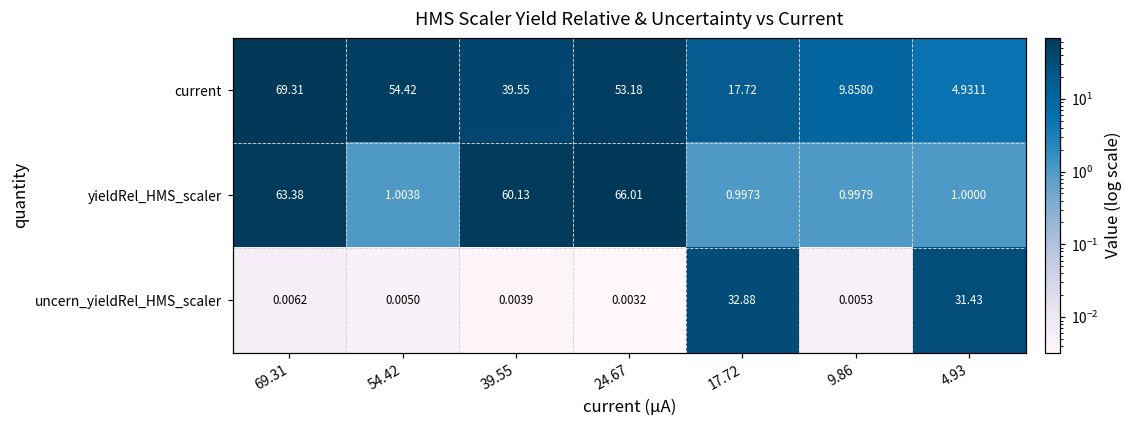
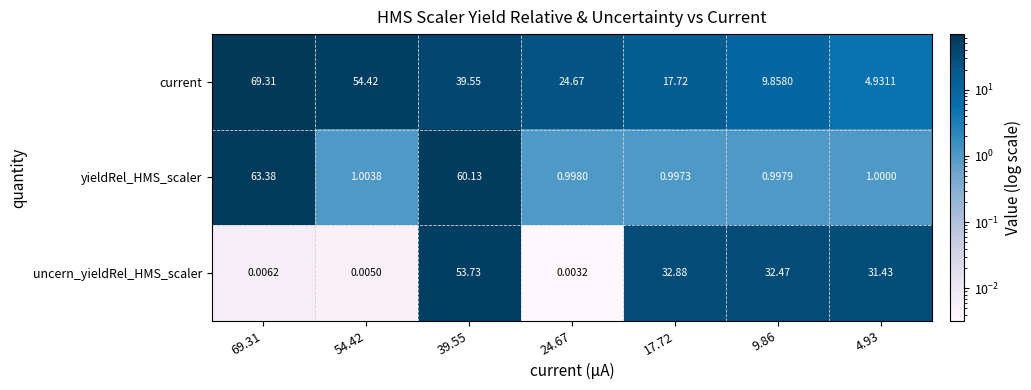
current, 24.67: 53.18 -> 24.67
yieldRel_HMS_scaler, 24.67: 66.01 -> 0.9980
uncern_yieldRel_HMS_scaler, 39.55: 0.0039 -> 53.73
uncern_yieldRel_HMS_scaler, 9.86: 0.0053 -> 32.47
